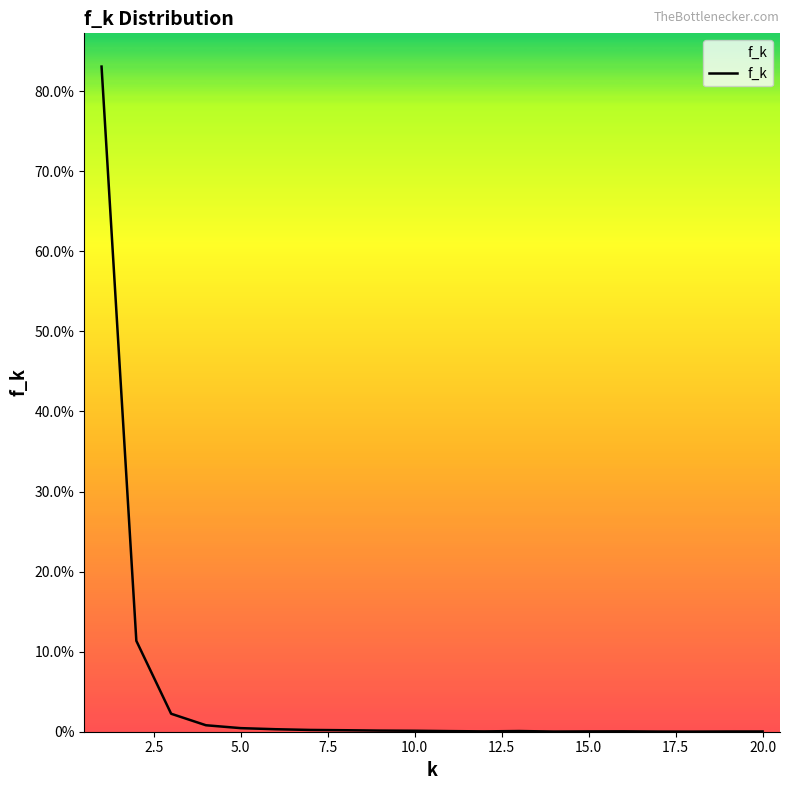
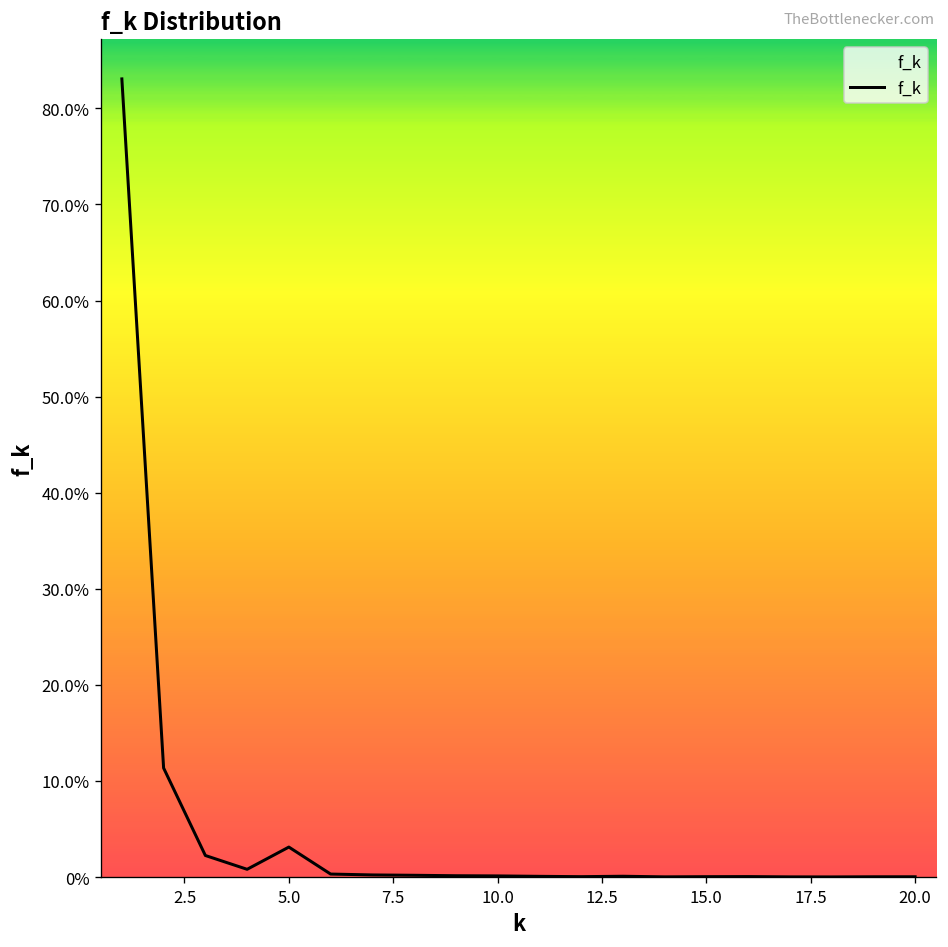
5.0: 0% -> 3%
